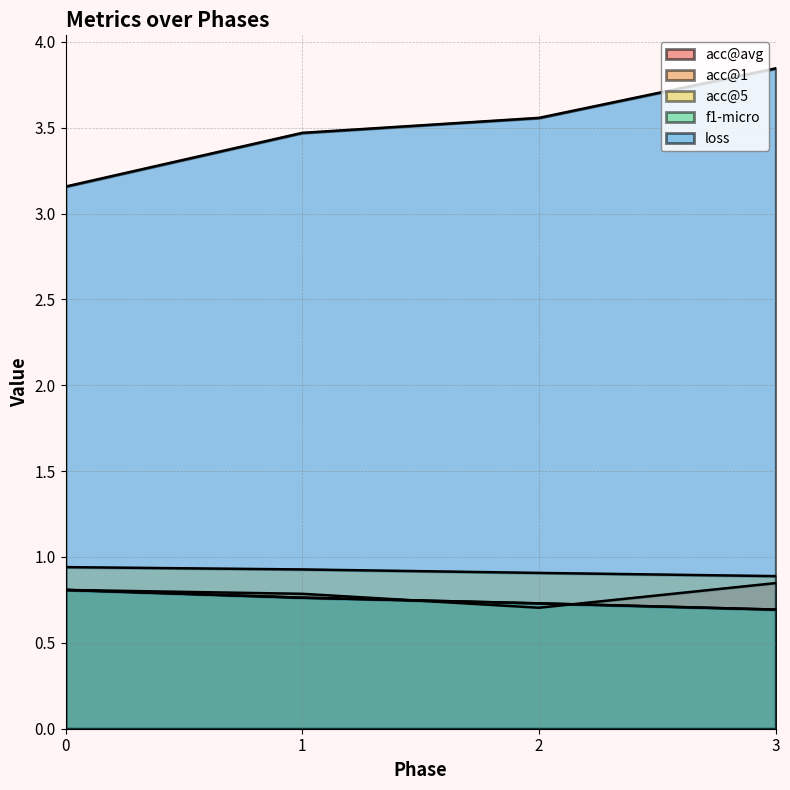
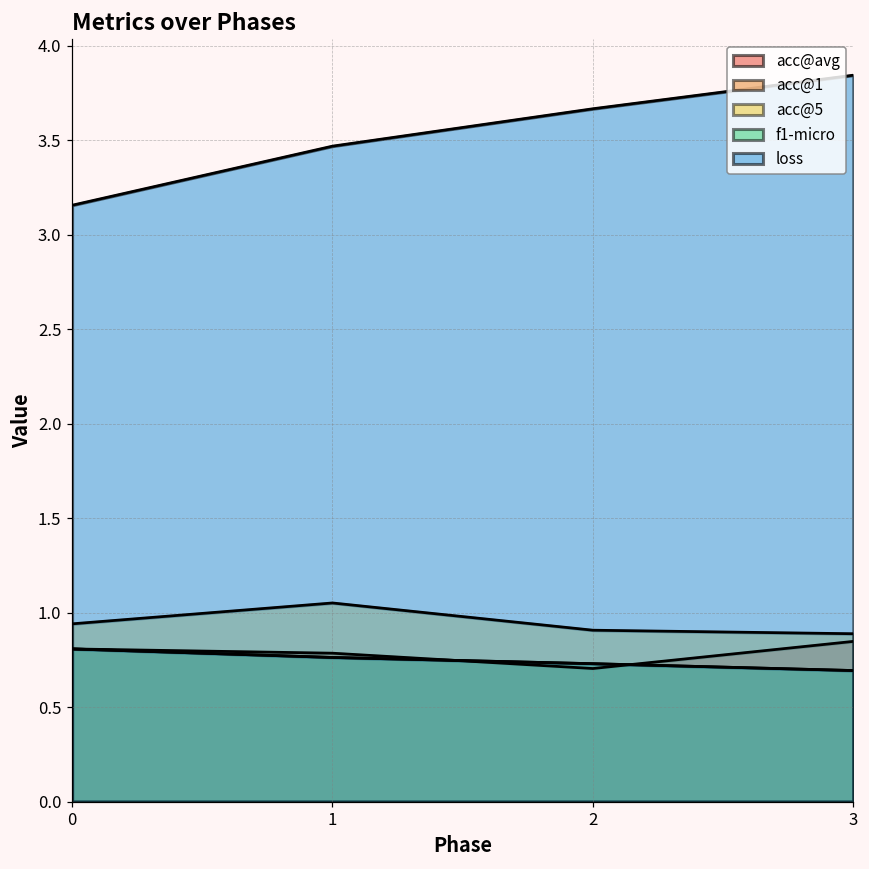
acc@5, 1: 0.93 -> 1.05
loss, 2: 3.56 -> 3.67
